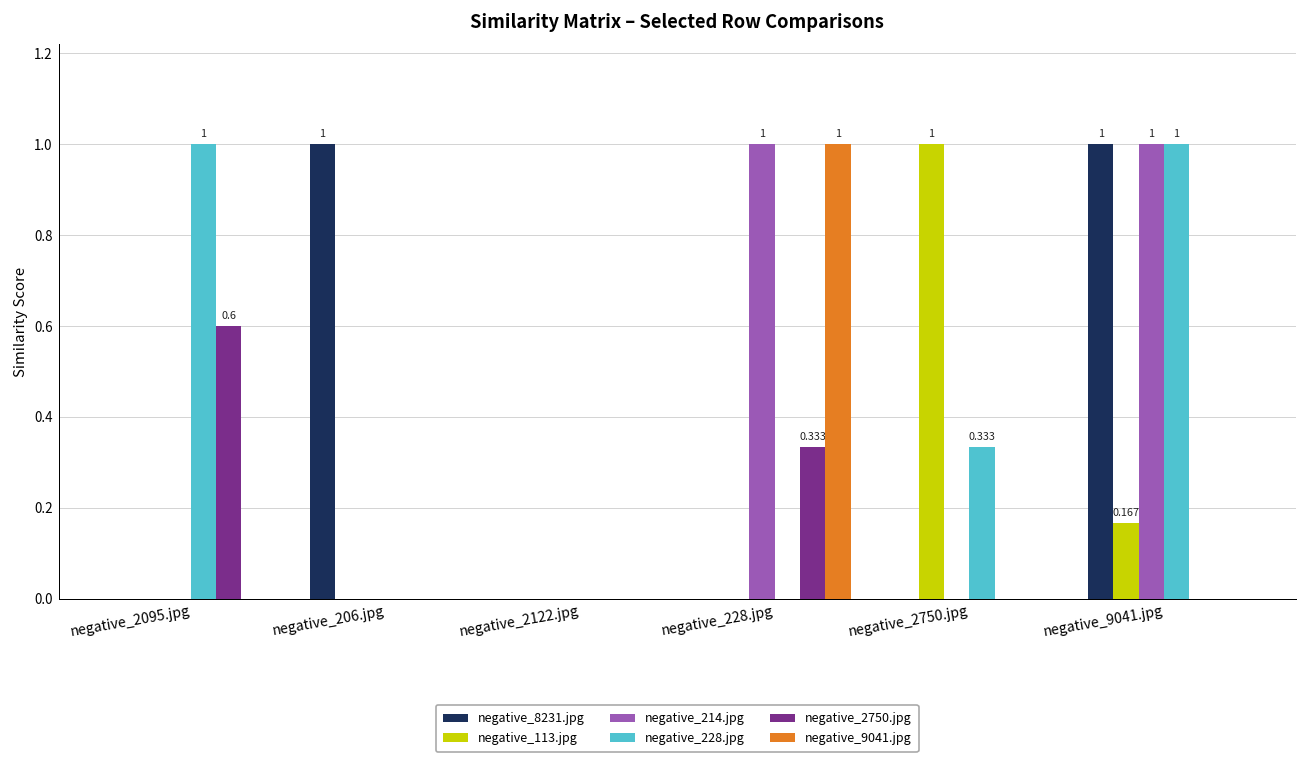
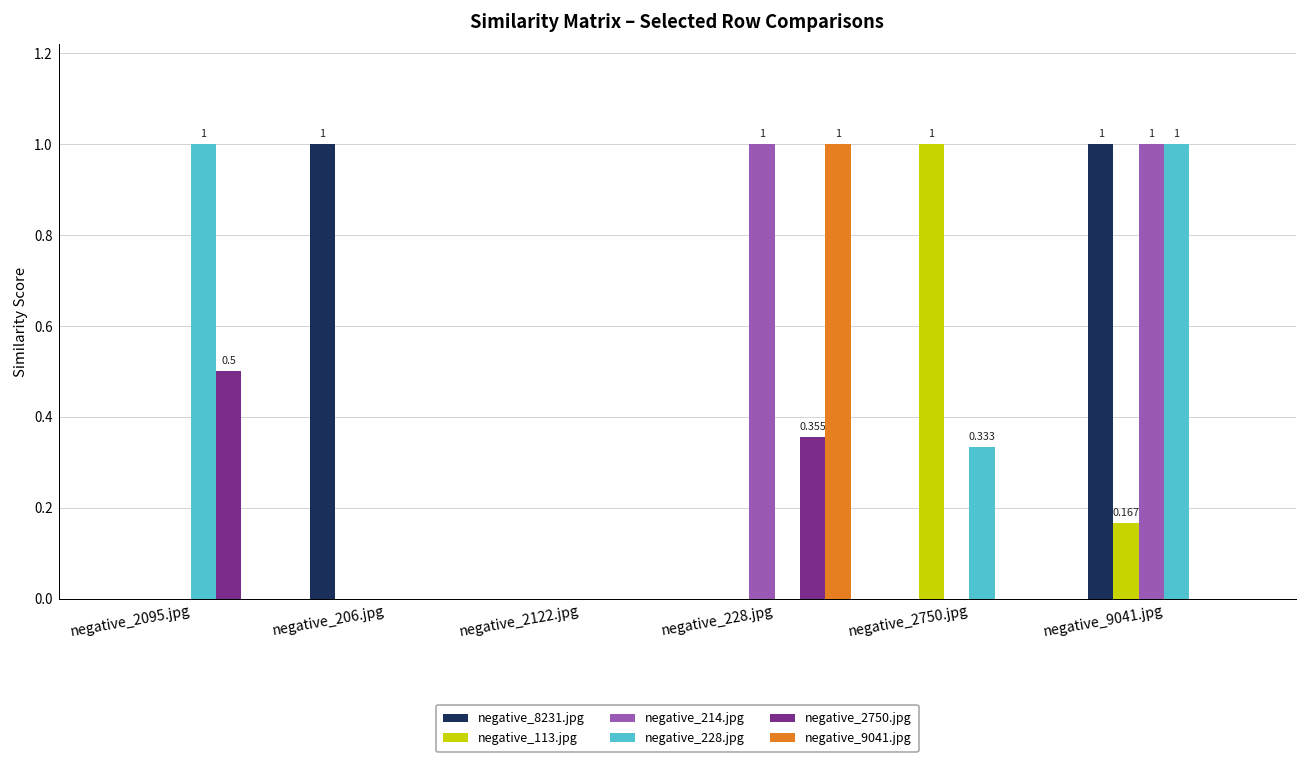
negative_2750.jpg, negative_2095.jpg: 0.6 -> 0.5
negative_2750.jpg, negative_228.jpg: 0.333 -> 0.355
